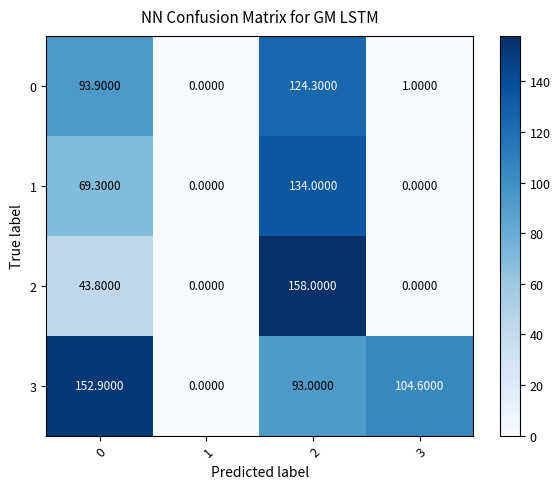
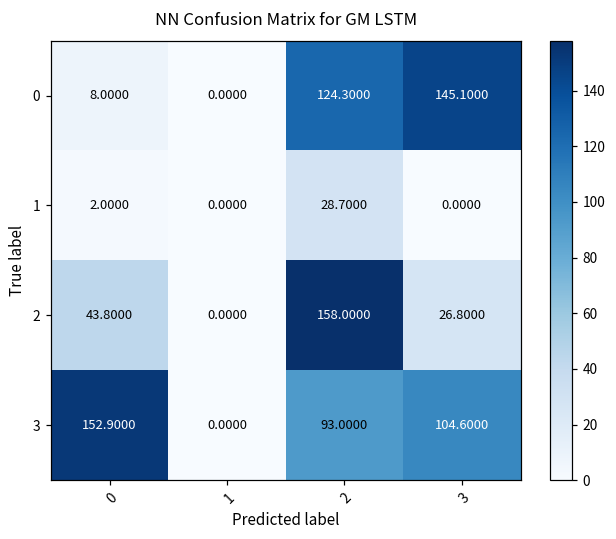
0, 0: 93.9000 -> 8.0000
0, 3: 1.0000 -> 145.1000
1, 0: 69.3000 -> 2.0000
1, 2: 134.0000 -> 28.7000
2, 3: 0.0000 -> 26.8000
